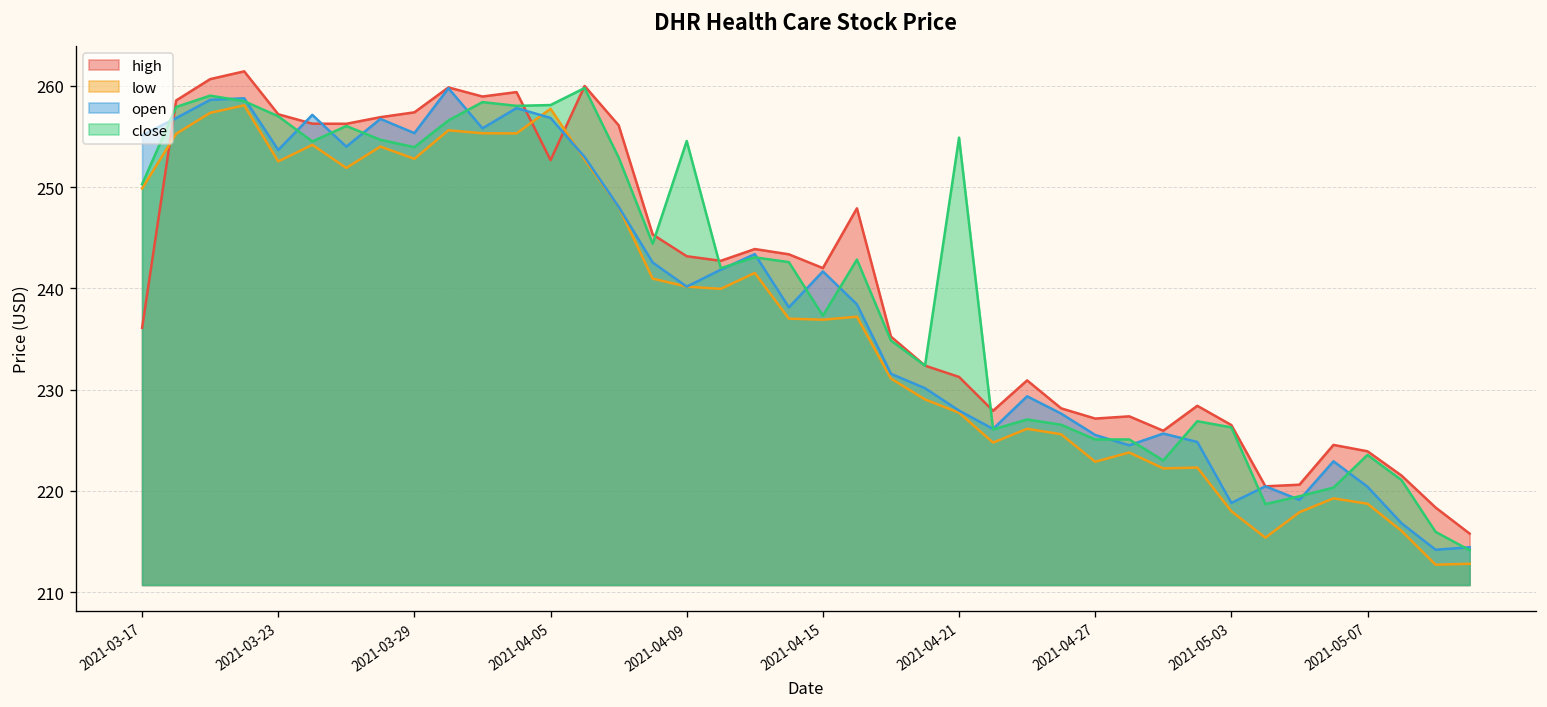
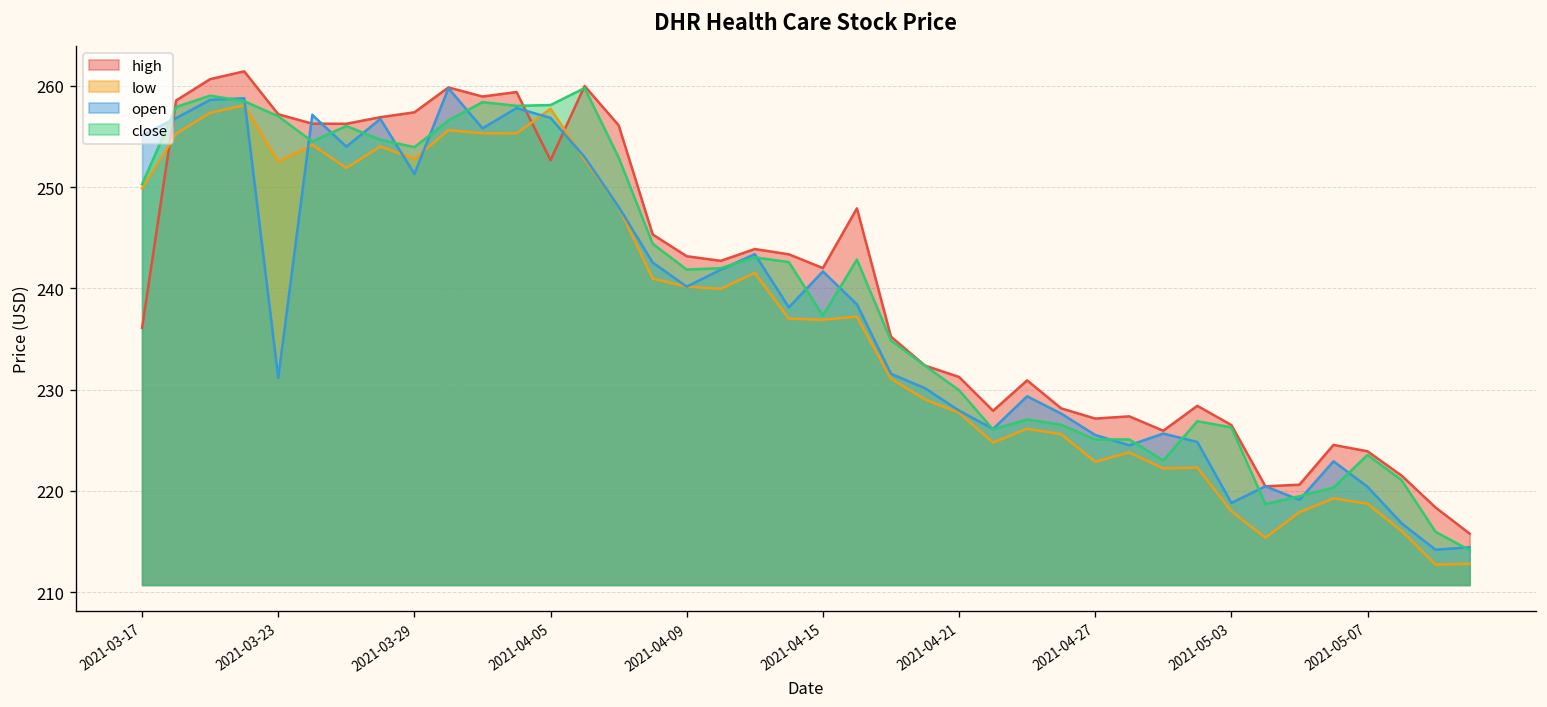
open, 2021-03-23: 254 -> 231
open, 2021-03-29: 255 -> 251
close, 2021-04-09: 255 -> 242
close, 2021-04-21: 255 -> 230
